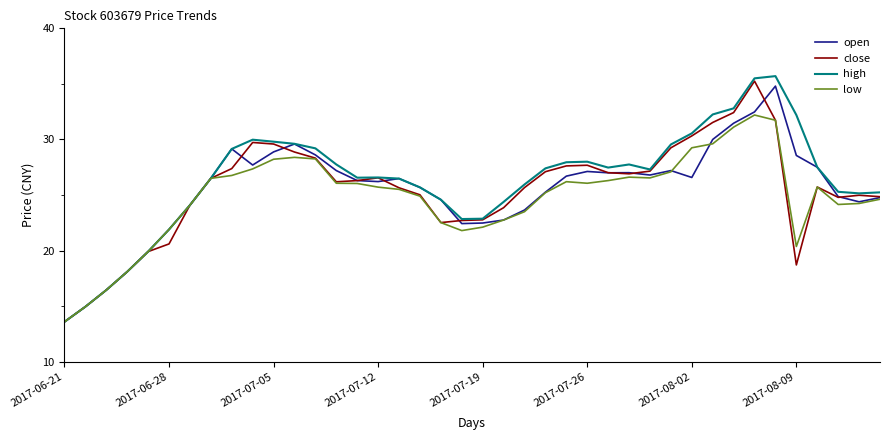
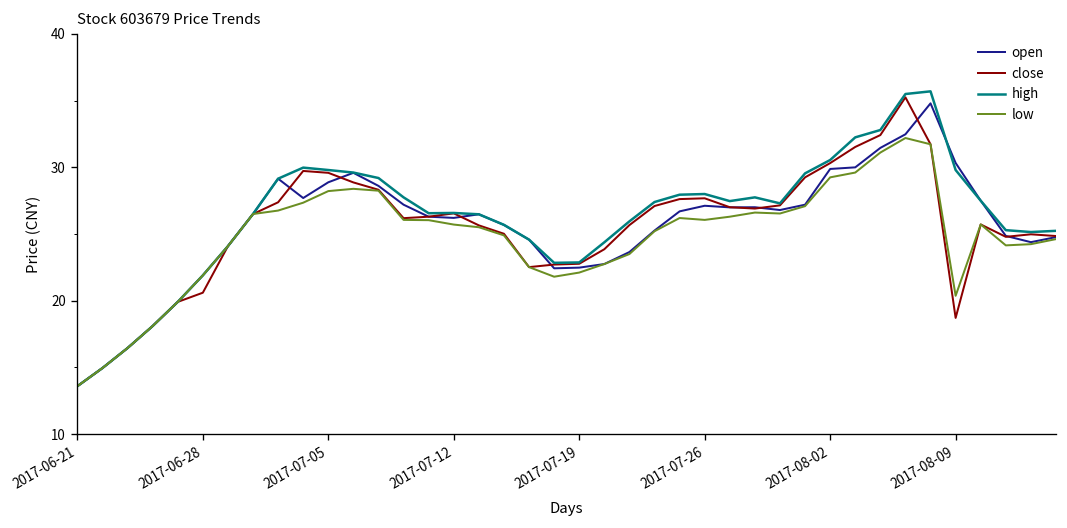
open, 2017-08-02: 26.6 -> 29.9
open, 2017-08-09: 28.6 -> 30.3
high, 2017-08-09: 32.2 -> 29.8
